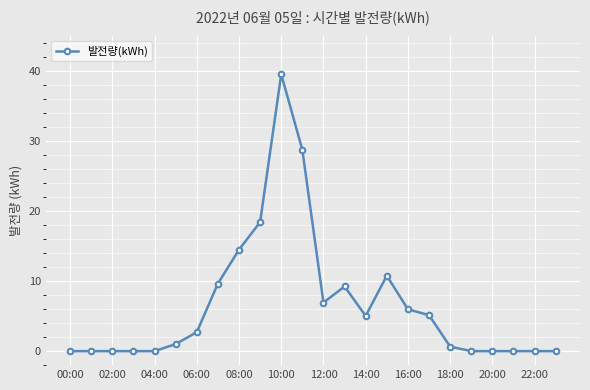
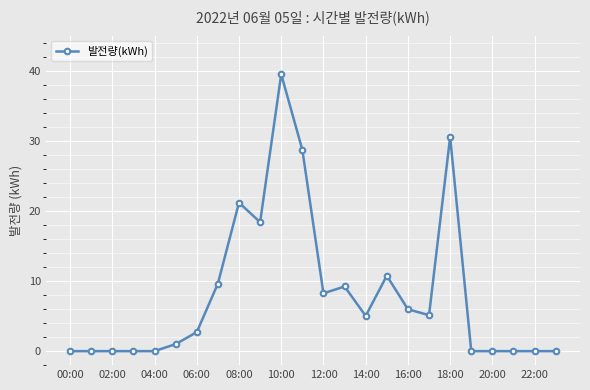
08:00: 14 -> 21
12:00: 7 -> 8
18:00: 1 -> 31
